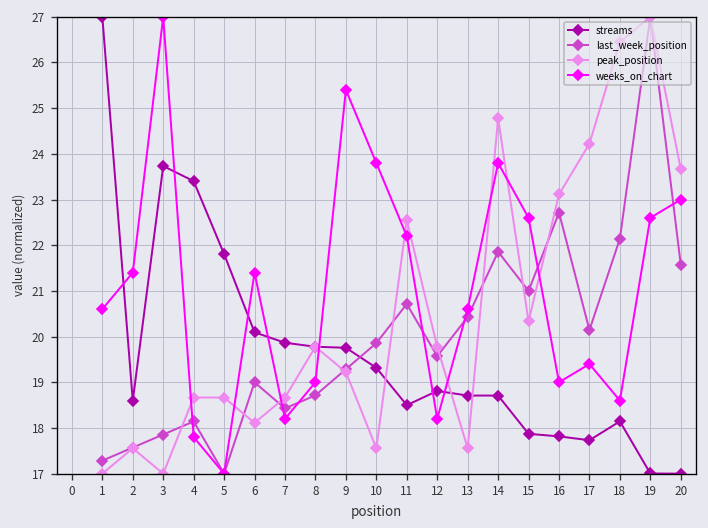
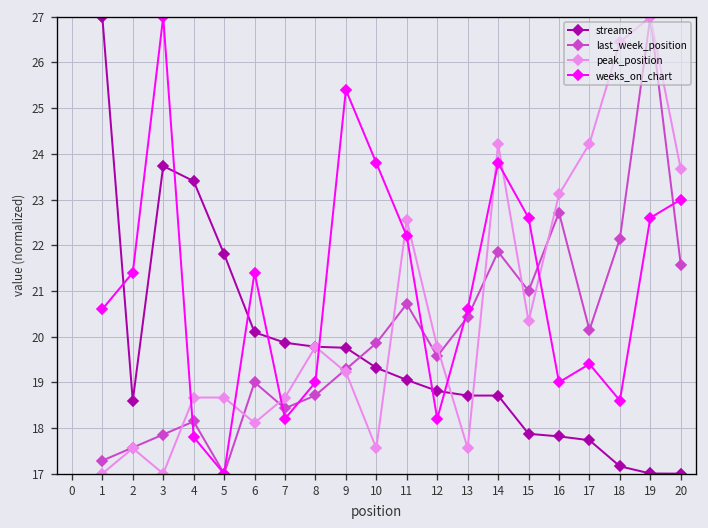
streams, 11: 18.5 -> 19.1
peak_position, 14: 24.8 -> 24.2
streams, 18: 18.1 -> 17.2
